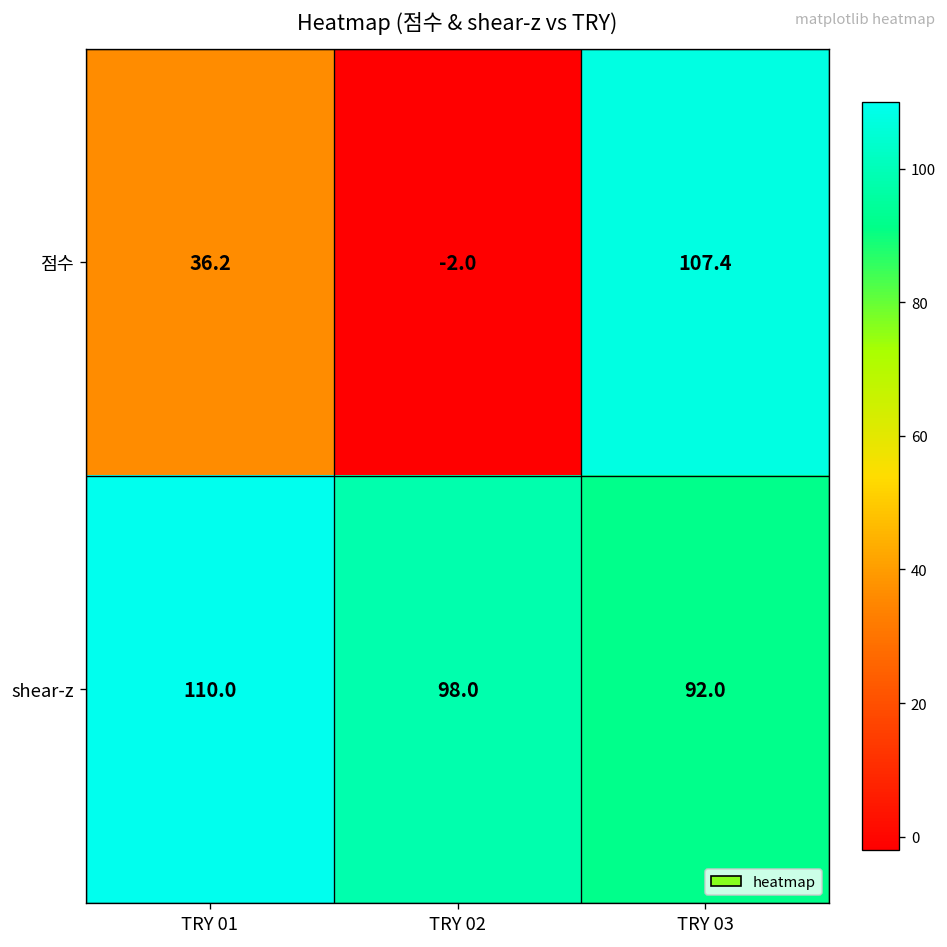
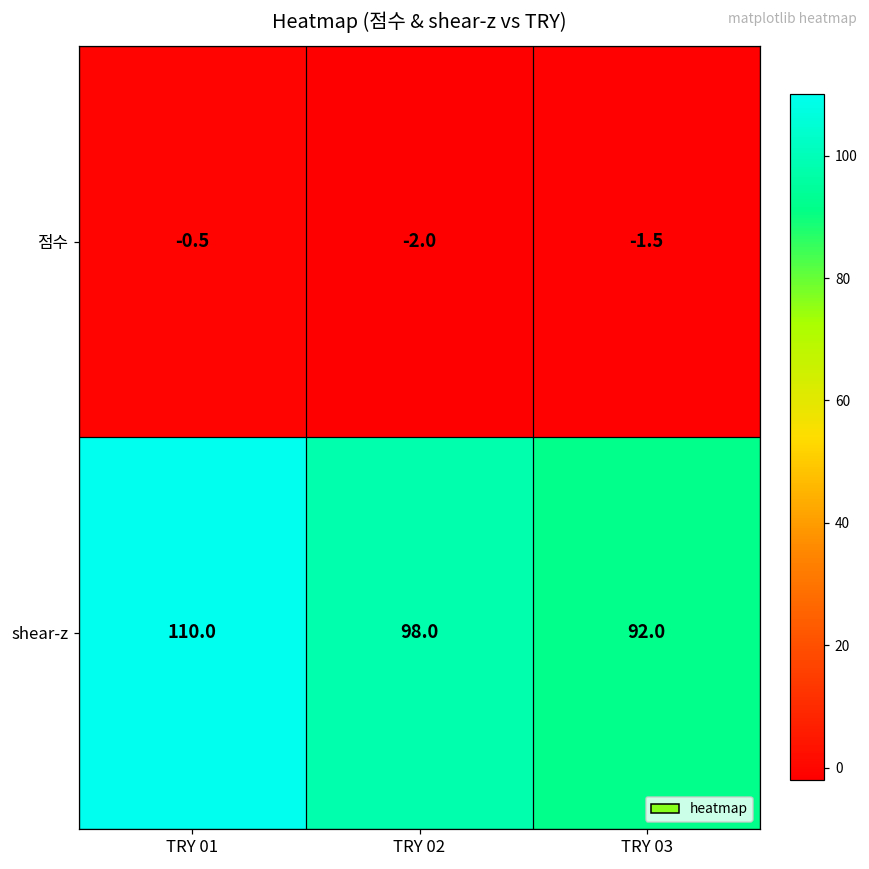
점수, TRY 01: 36.2 -> -0.5
점수, TRY 03: 107.4 -> -1.5
